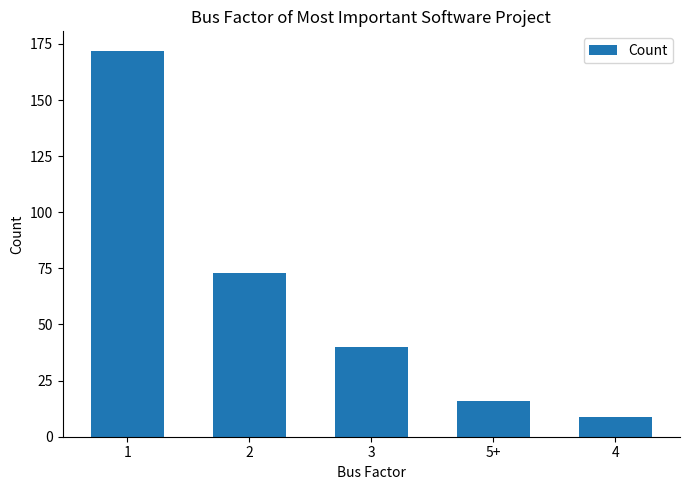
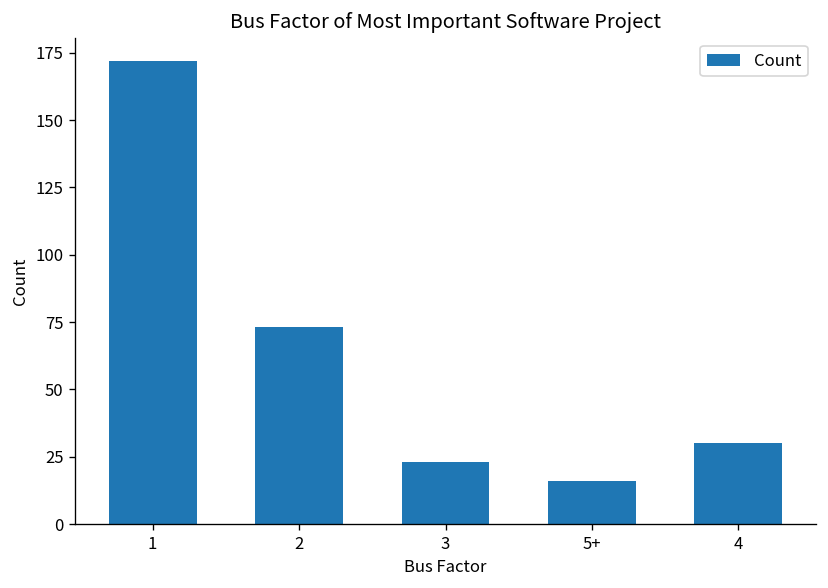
3: 40 -> 23
4: 9 -> 30
